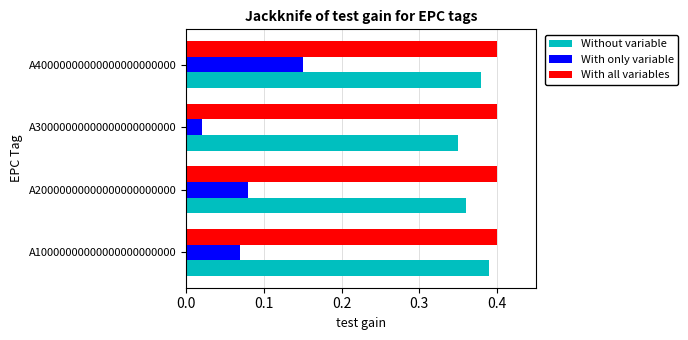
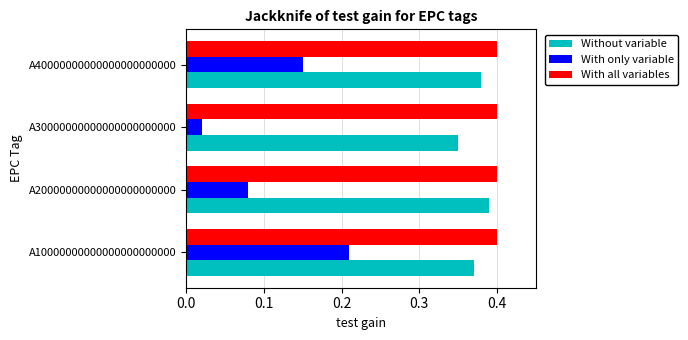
Without variable, A20000000000000000000000: 0.36 -> 0.39
With only variable, A10000000000000000000000: 0.07 -> 0.21
Without variable, A10000000000000000000000: 0.39 -> 0.37
